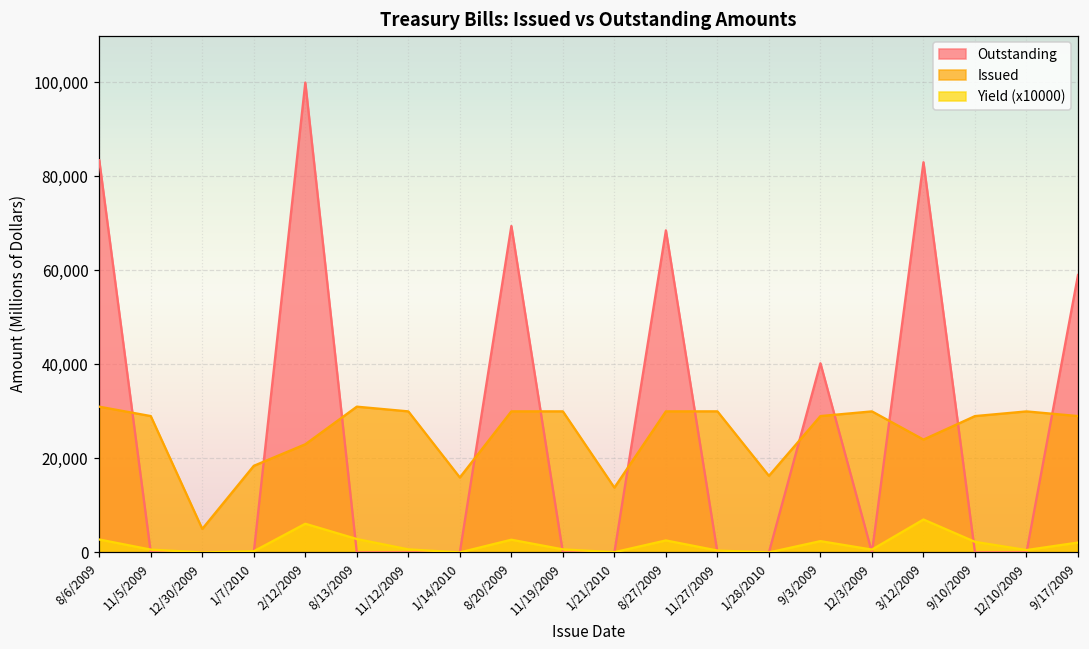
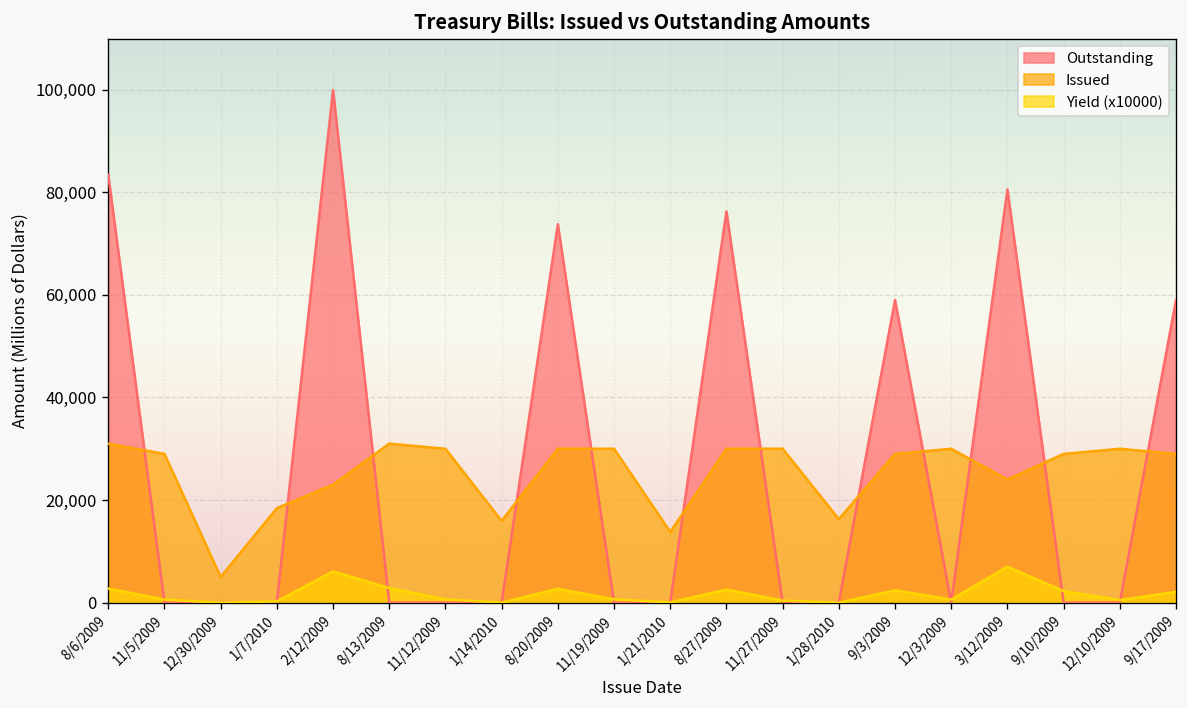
Outstanding, 8/20/2009: 69,000 -> 74,000
Outstanding, 8/27/2009: 69,000 -> 76,000
Outstanding, 9/3/2009: 40,000 -> 59,000
Outstanding, 3/12/2009: 83,000 -> 81,000
